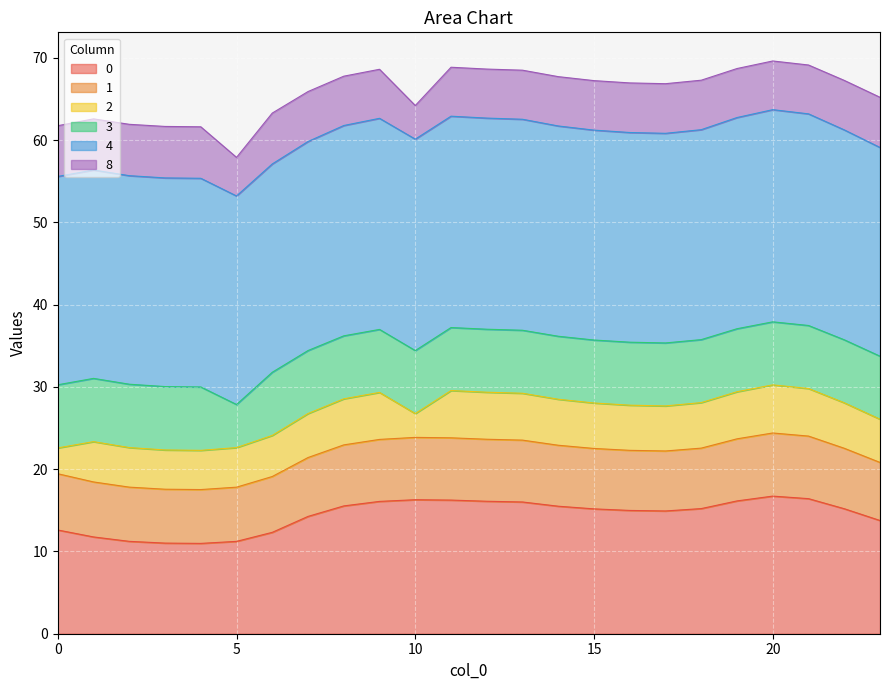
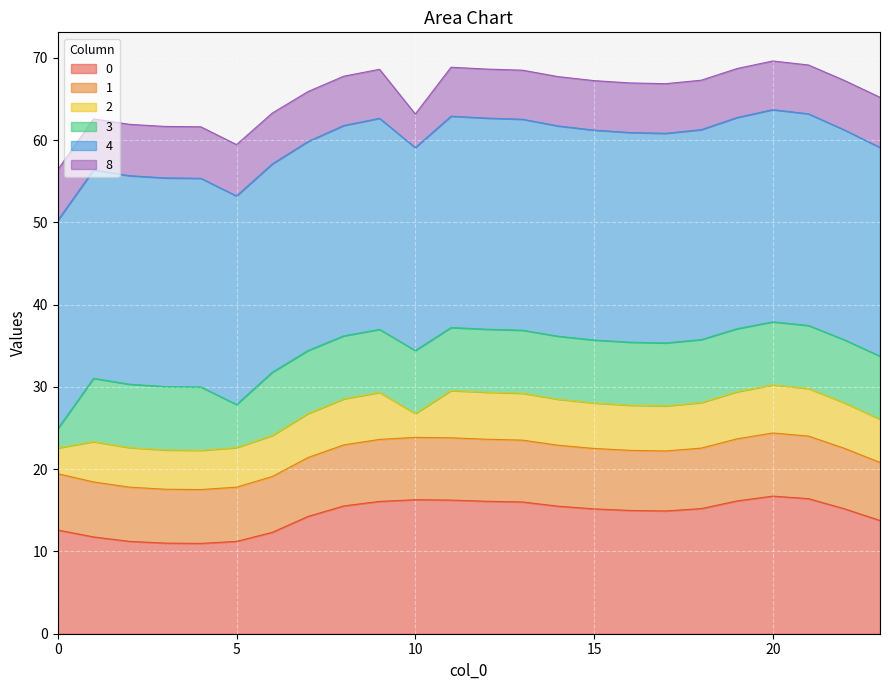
3, 0: 8 -> 2
8, 5: 5 -> 6
4, 10: 26 -> 25
